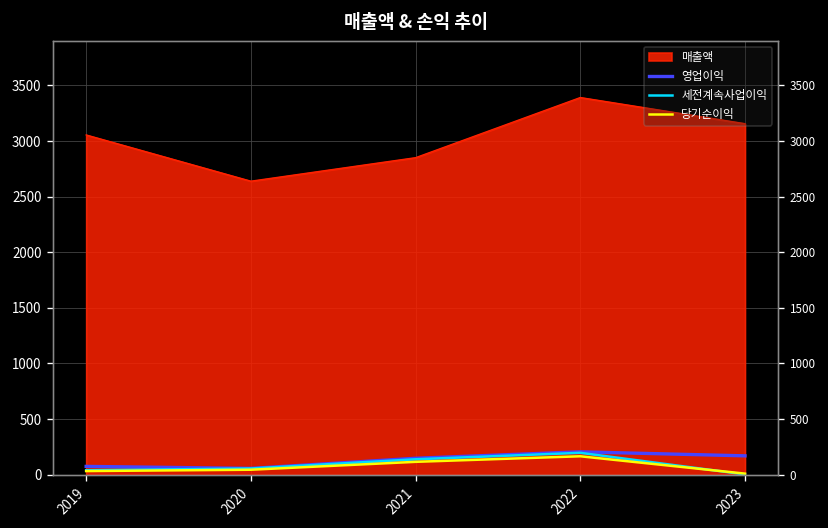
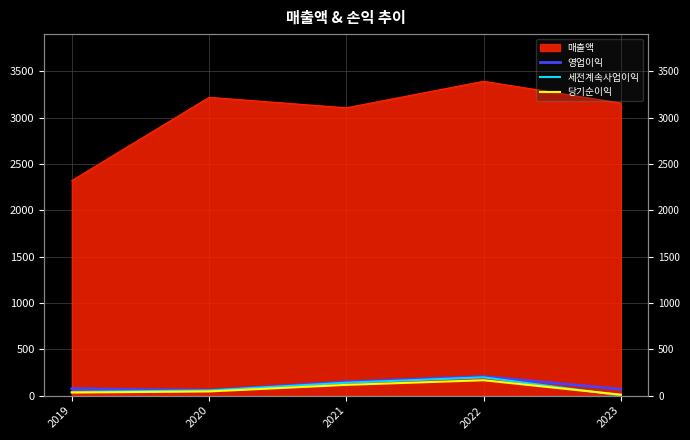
매출액, 2019: 3100 -> 2300
매출액, 2020: 2600 -> 3200
매출액, 2021: 2900 -> 3100
영업이익, 2023: 200 -> 100
